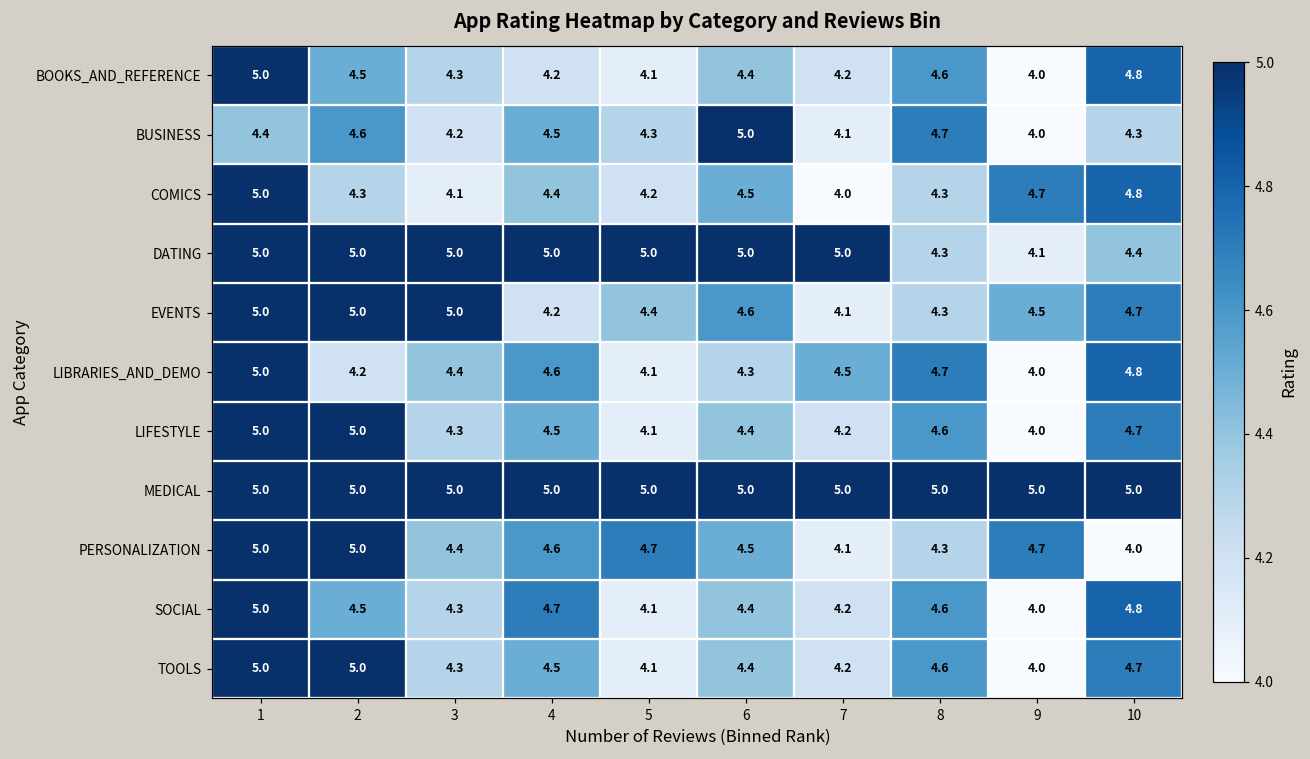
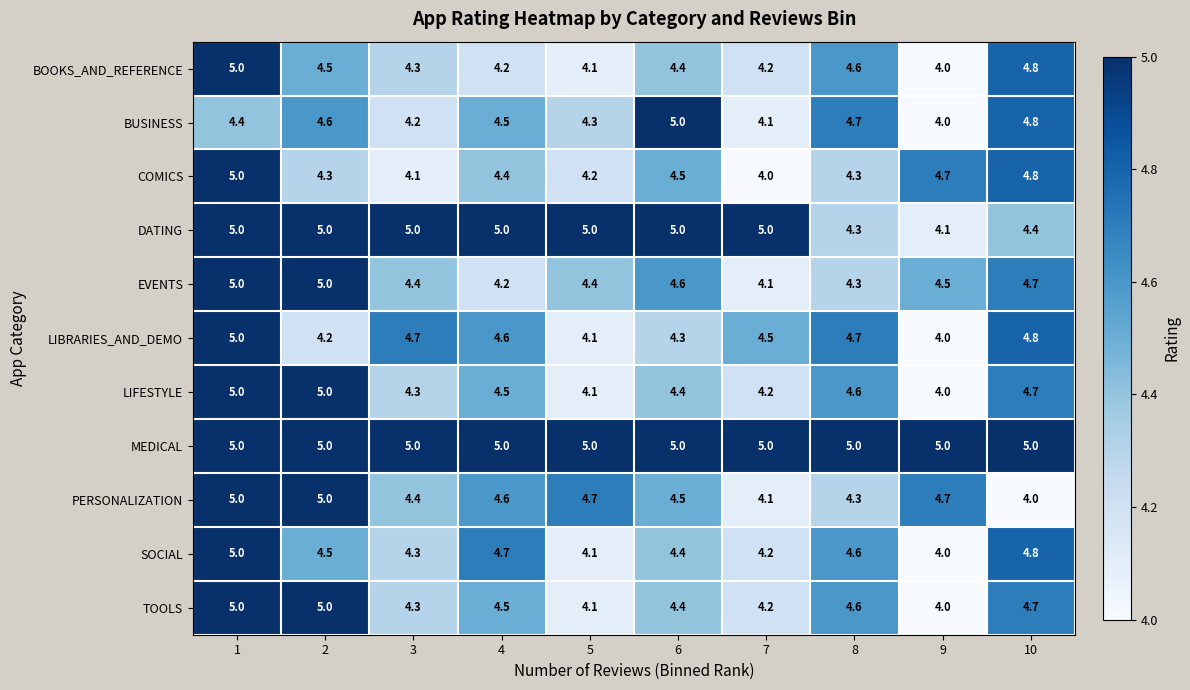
BUSINESS, 10: 4.3 -> 4.8
EVENTS, 3: 5.0 -> 4.4
LIBRARIES_AND_DEMO, 3: 4.4 -> 4.7
